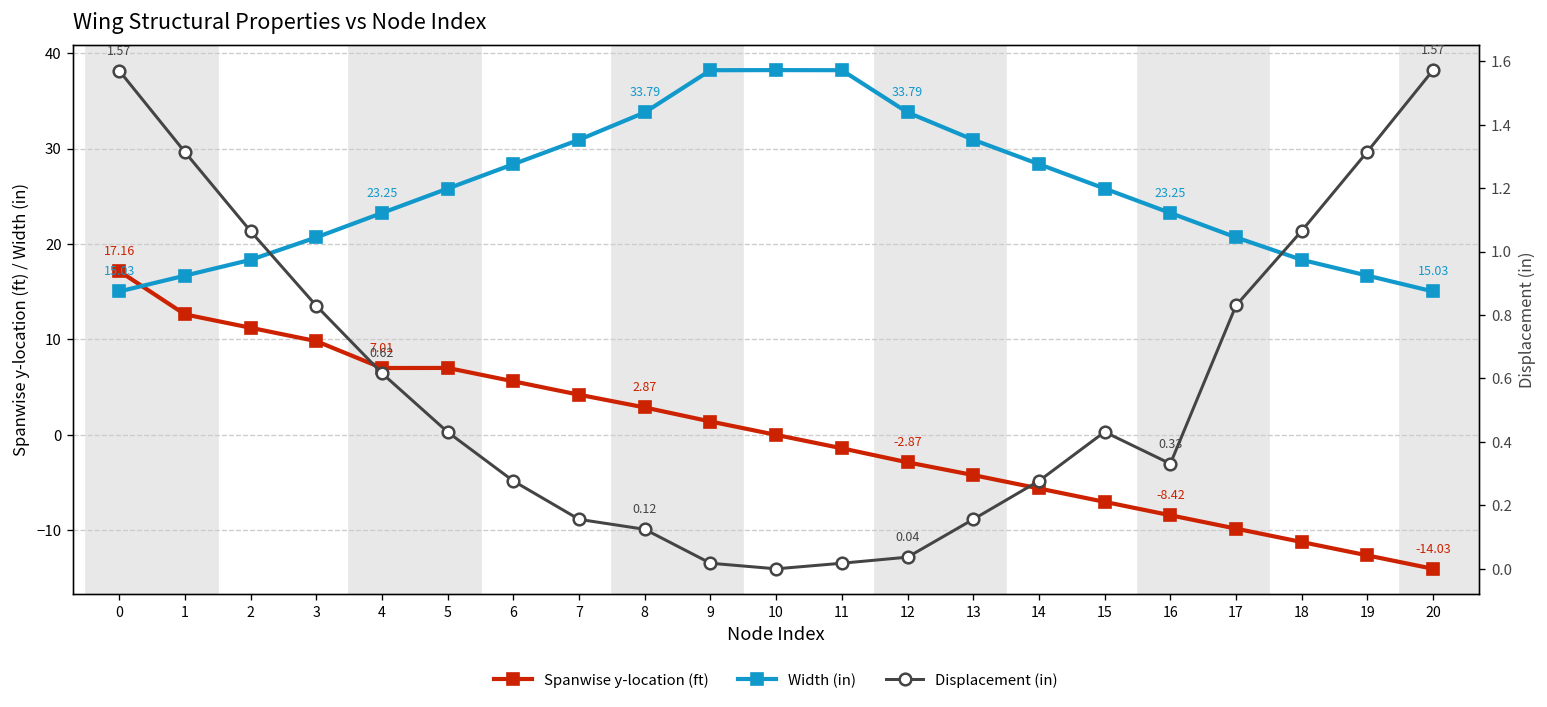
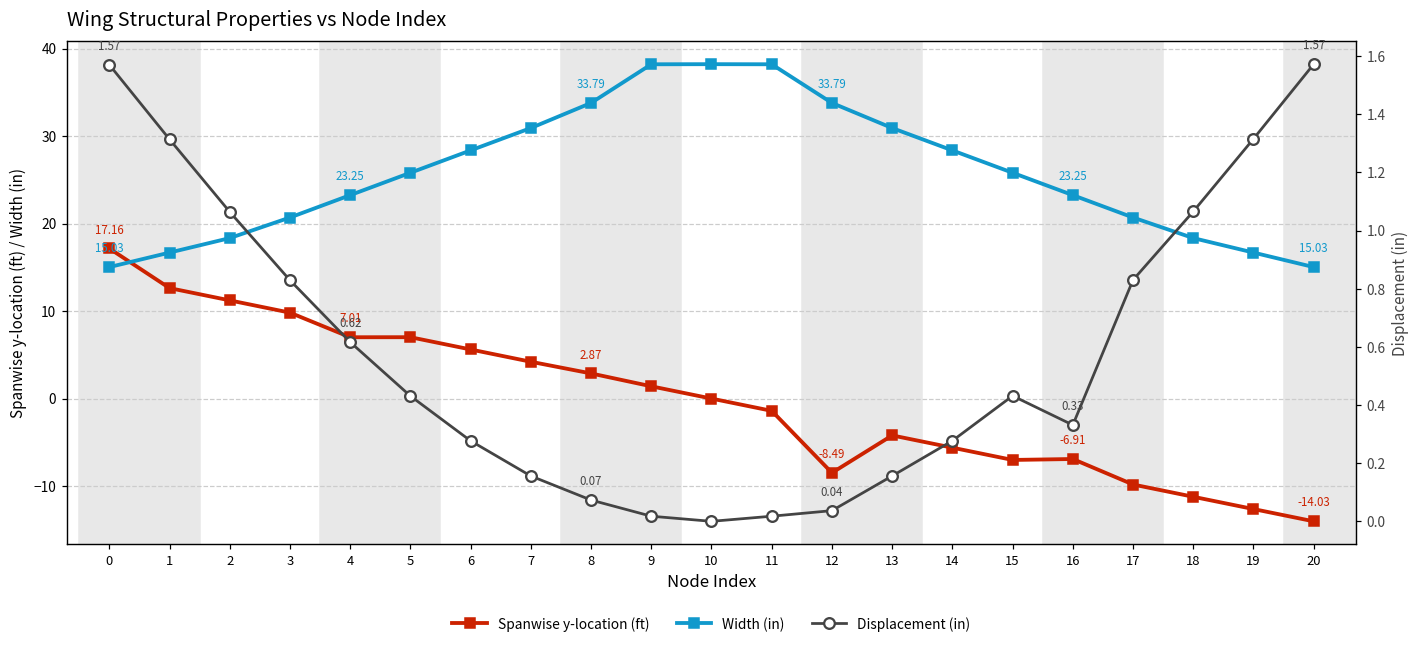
Spanwise y-location (ft), 12: -2.87 -> -8.49
Spanwise y-location (ft), 16: -8.42 -> -6.91
Displacement (in), 8: 0.12 -> 0.07
